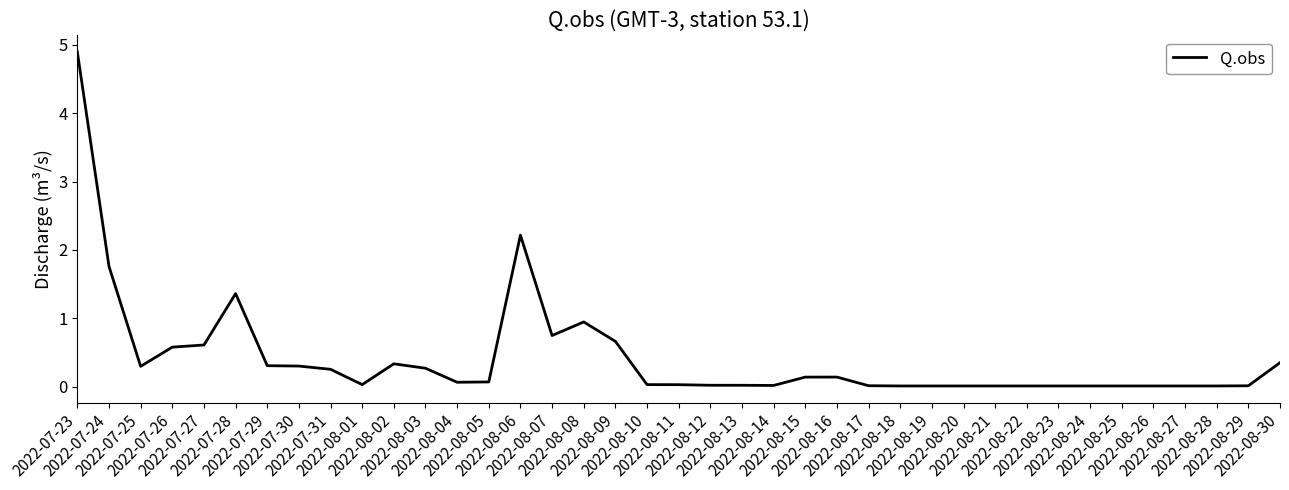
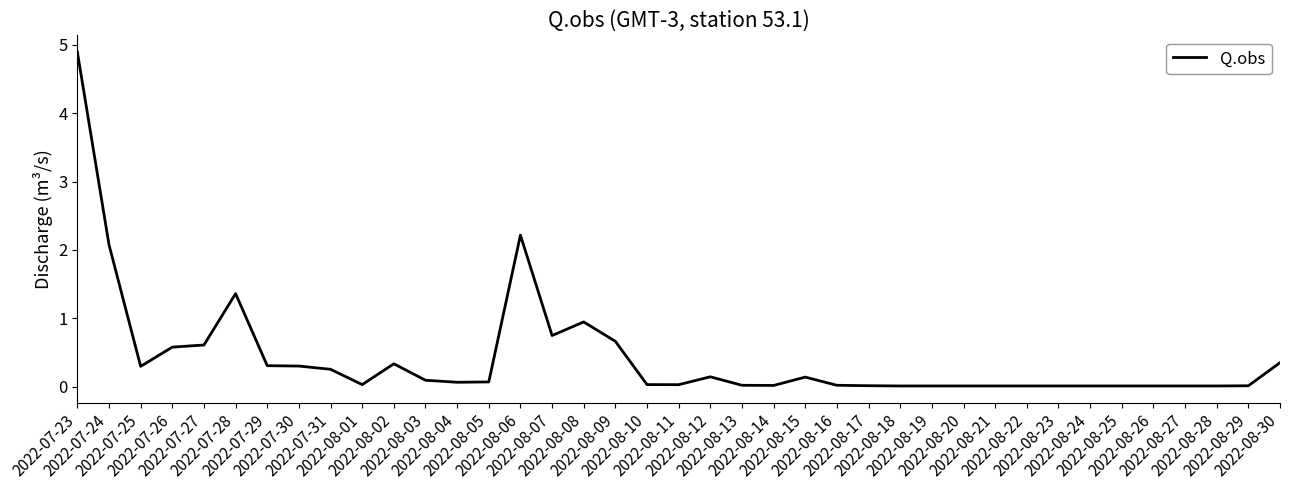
2022-07-24: 1.8 -> 2.1
2022-08-03: 0.3 -> 0.1
2022-08-12: 0.0 -> 0.1
2022-08-16: 0.1 -> 0.0
